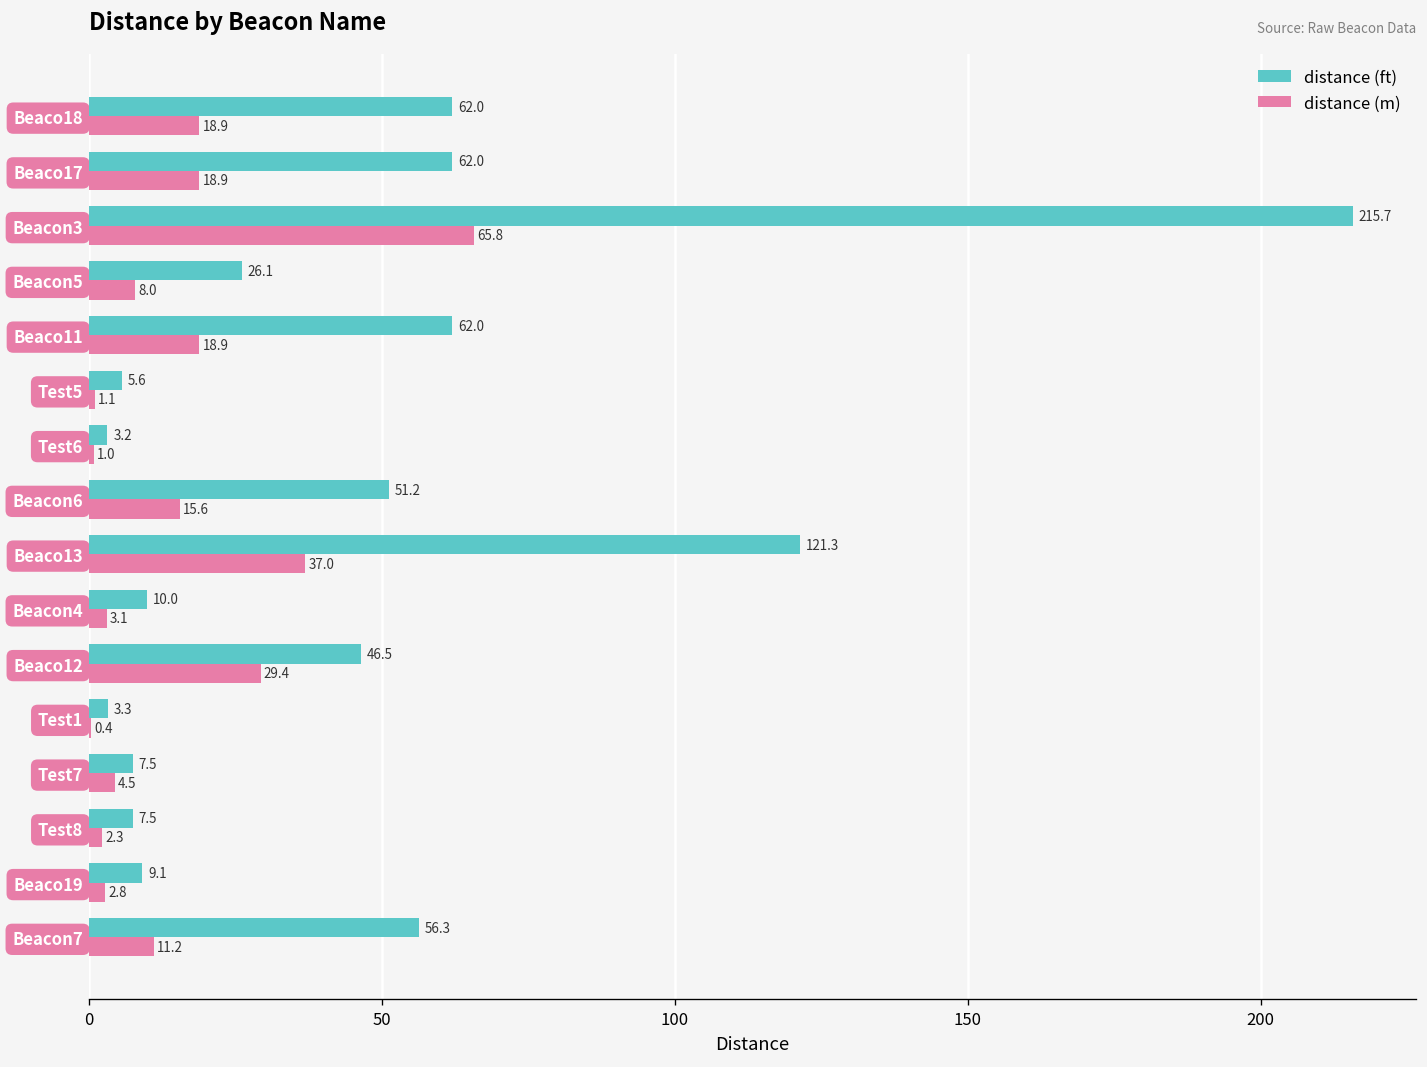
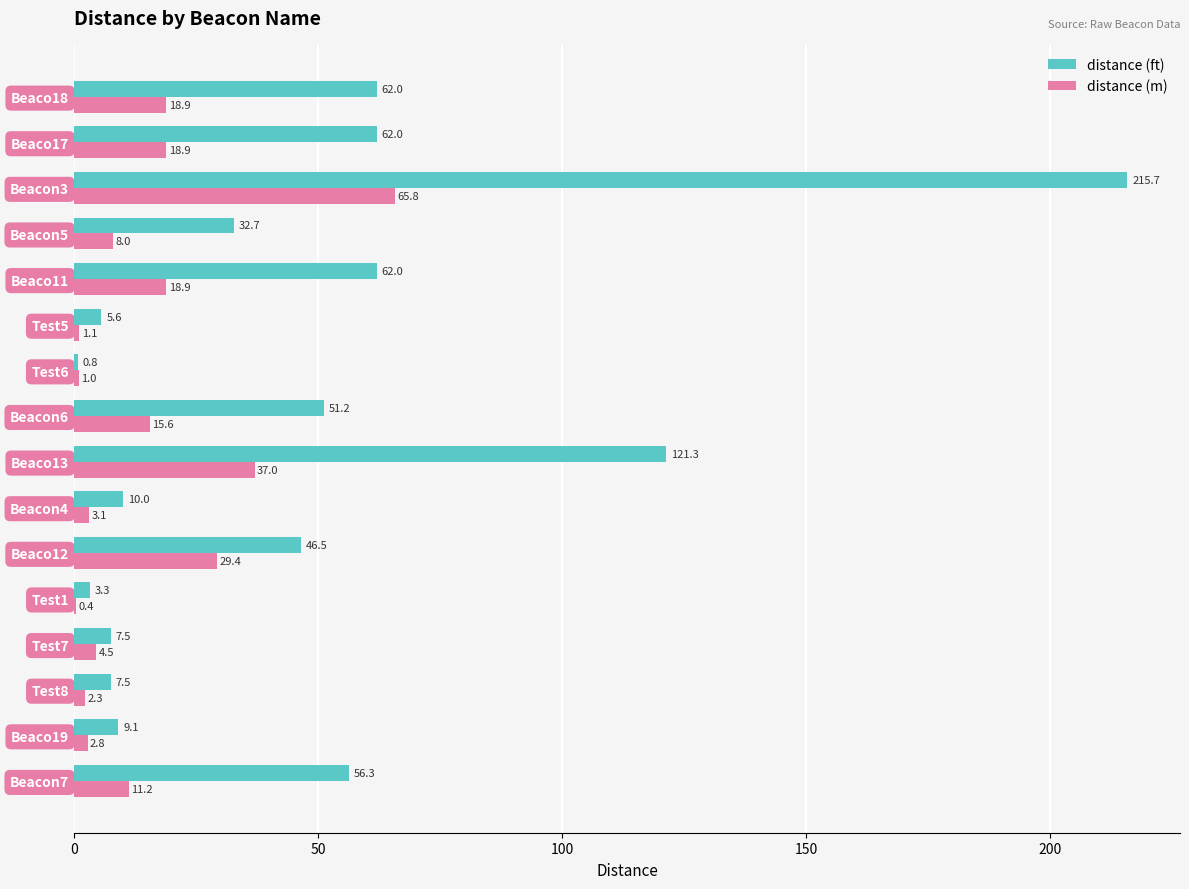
distance (ft), Beacon5: 26.1 -> 32.7
distance (ft), Test6: 3.2 -> 0.8
